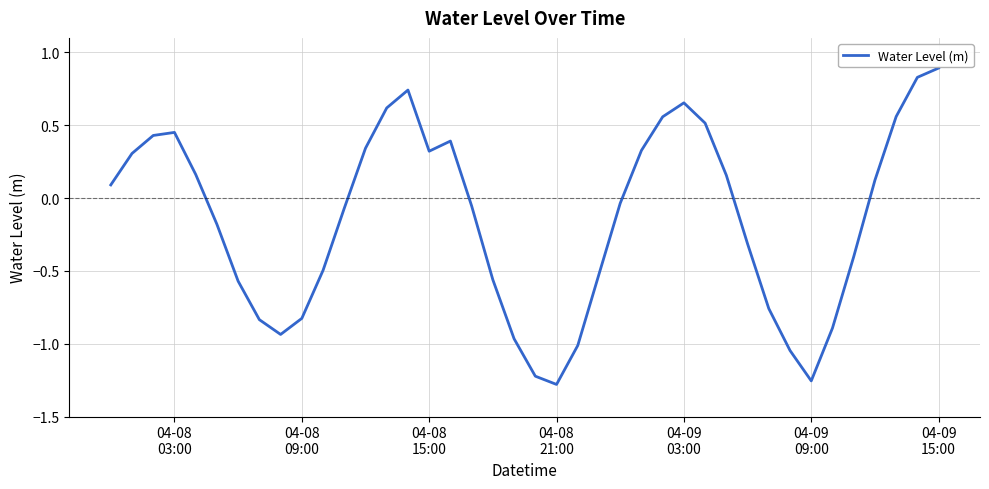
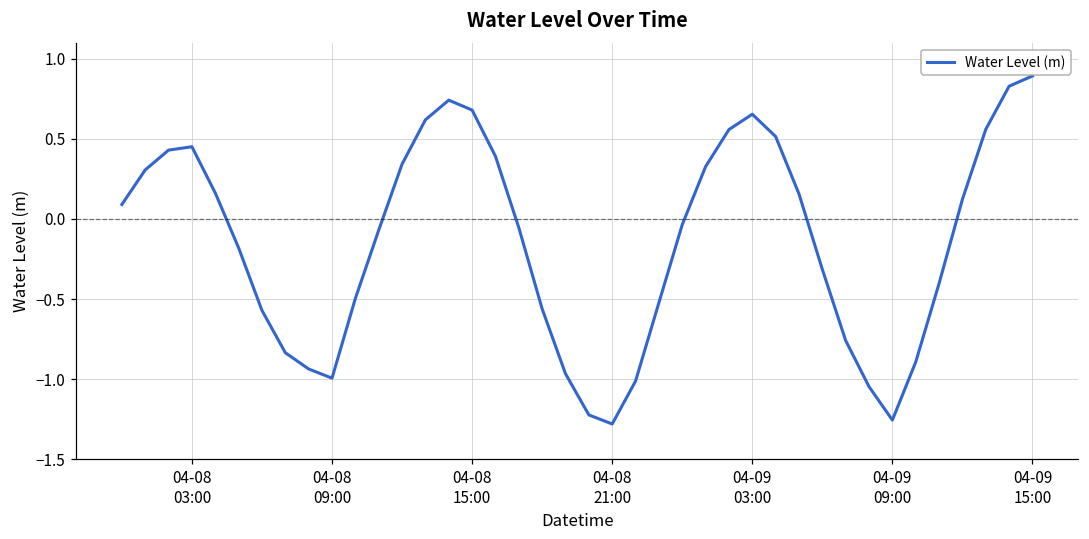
04-08 09:00: -0.83 -> -0.99
04-08 15:00: 0.32 -> 0.68
